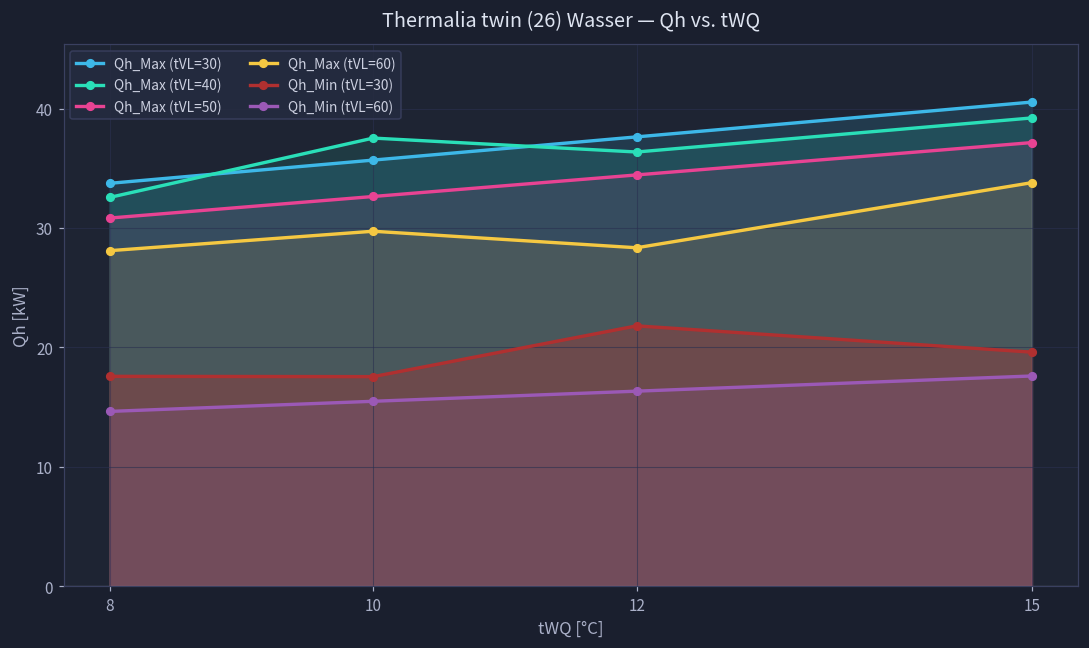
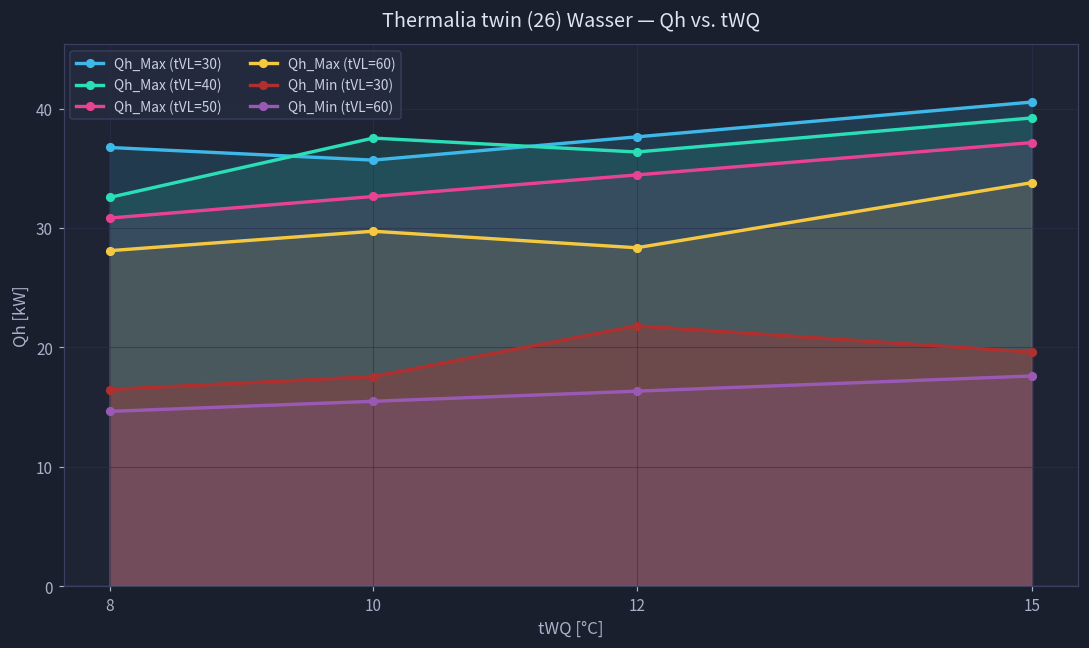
Qh_Max (tVL=30), 8: 33.7 -> 36.7
Qh_Min (tVL=30), 8: 17.6 -> 16.5
